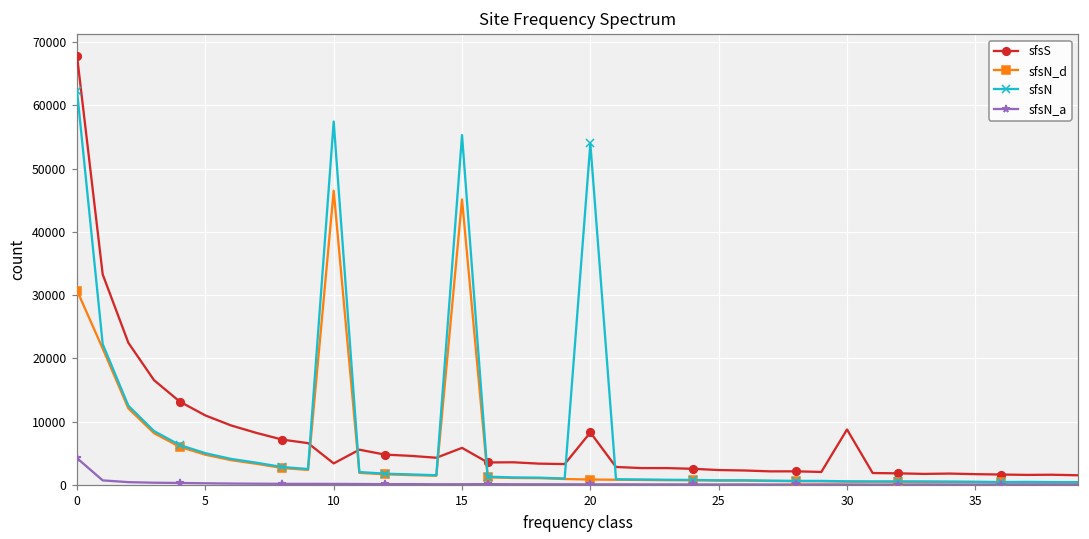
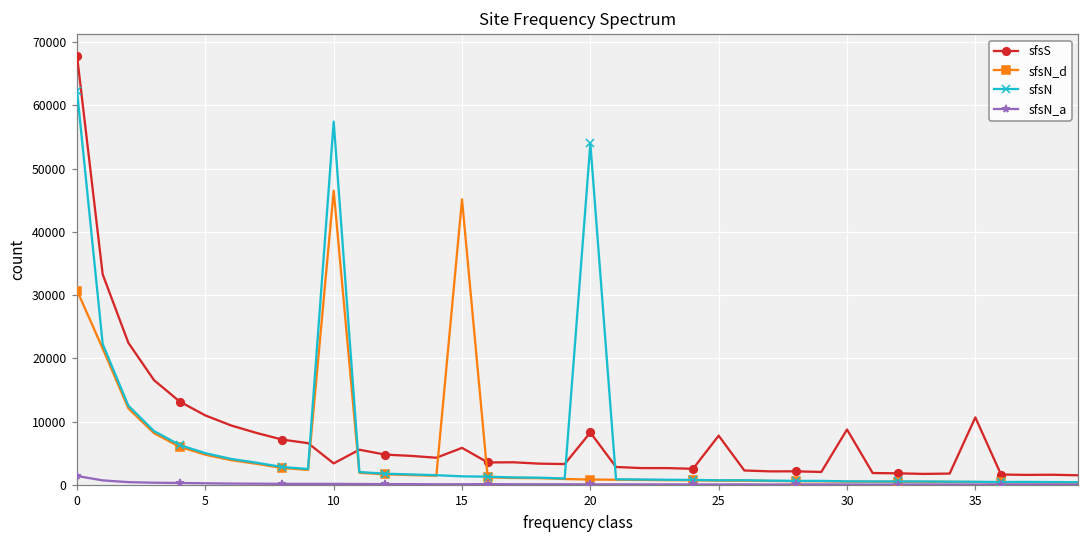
sfsN_a, 0: 4000 -> 1000
sfsN, 15: 55000 -> 1000
sfsS, 25: 2000 -> 8000
sfsS, 35: 2000 -> 11000
